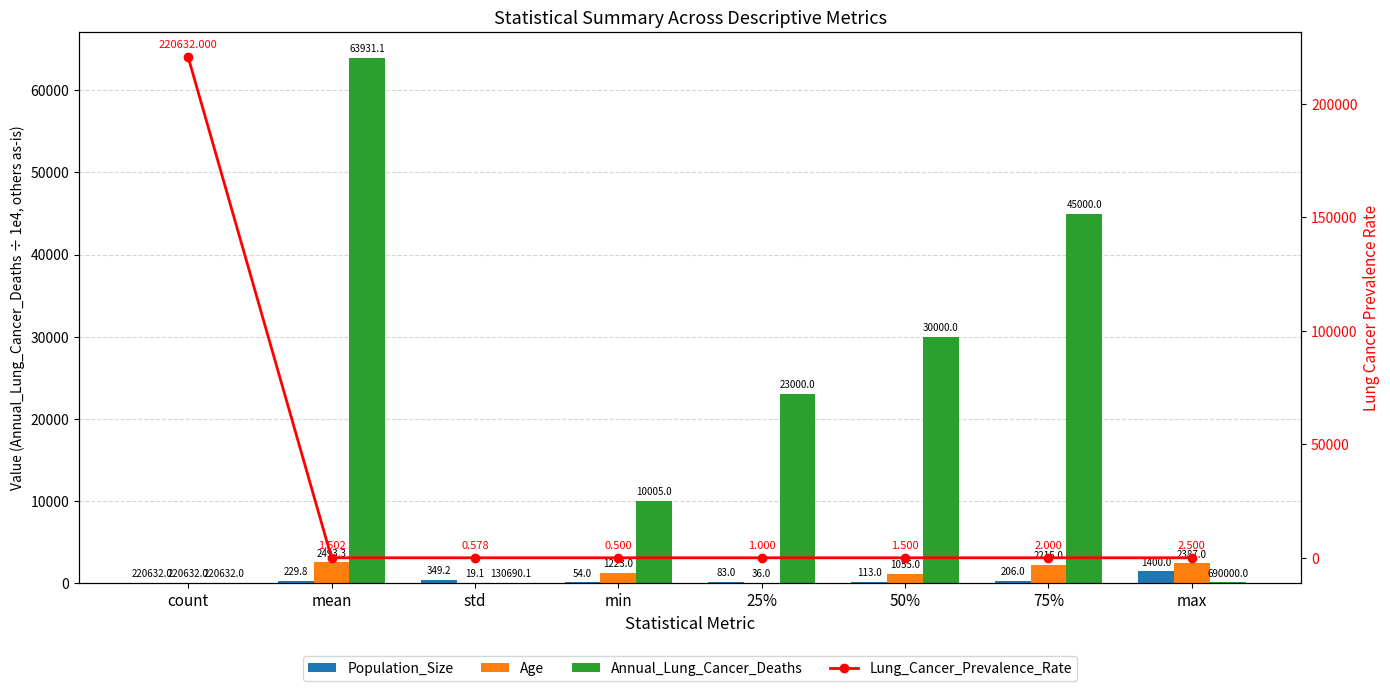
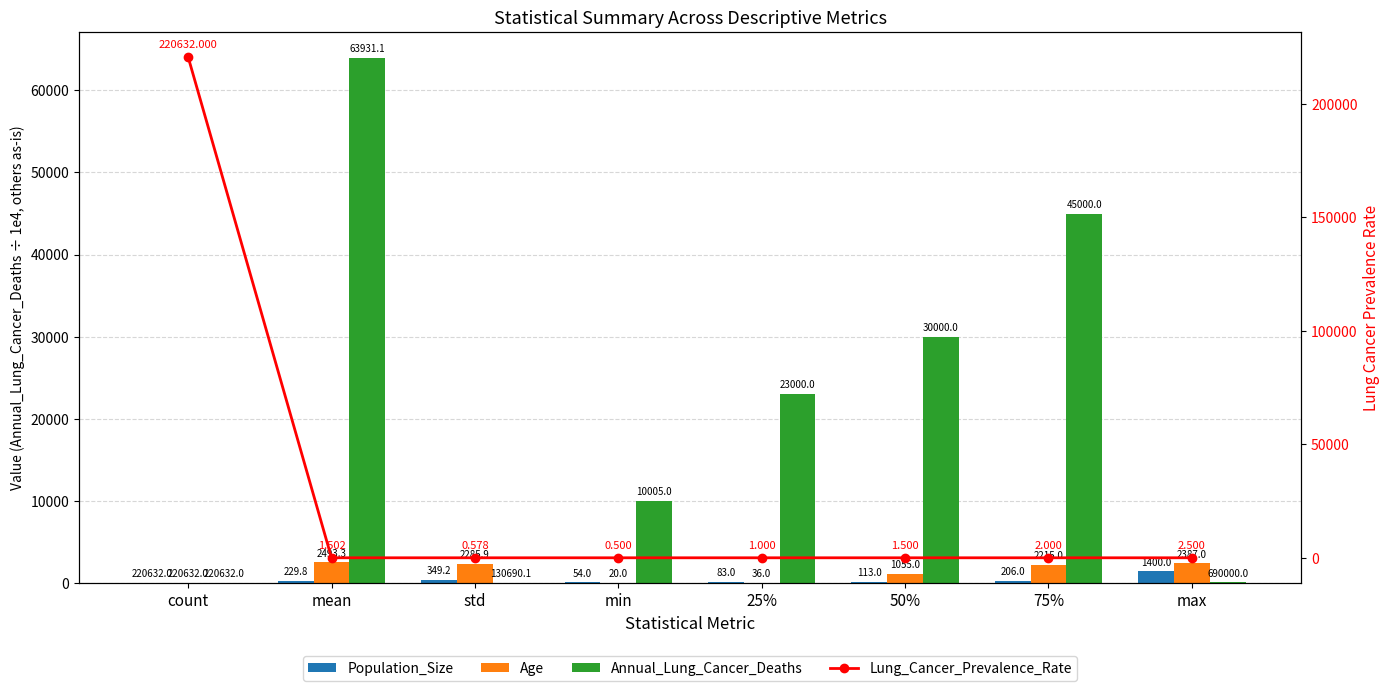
Age, std: 19.1 -> 2285.9
Age, min: 1223.0 -> 20.0
